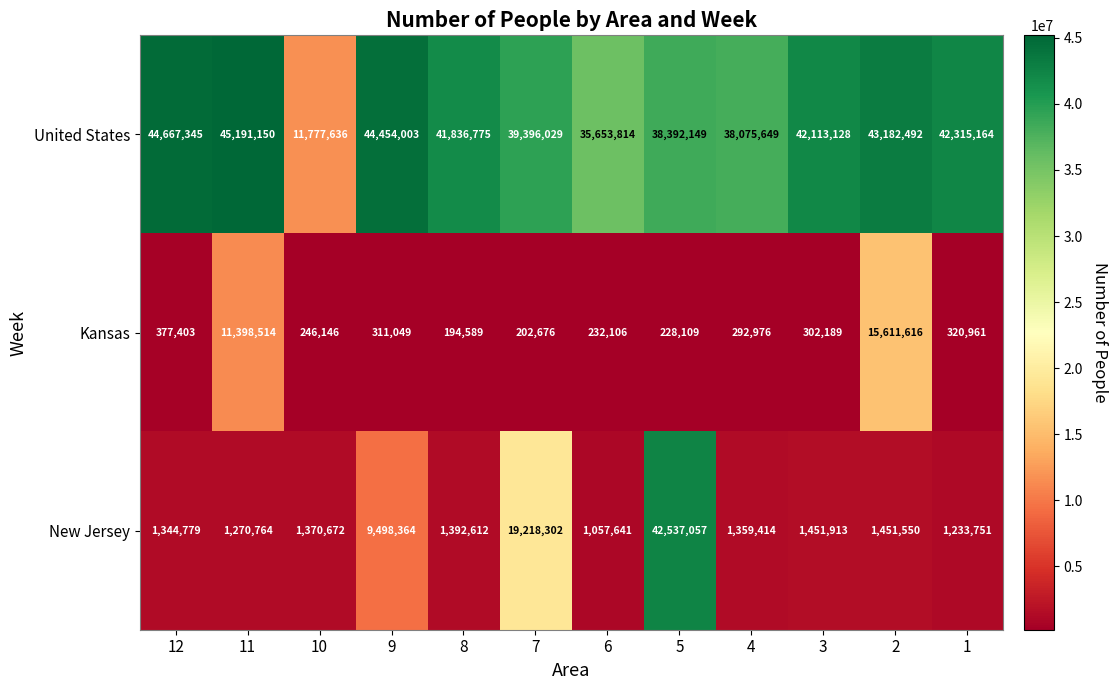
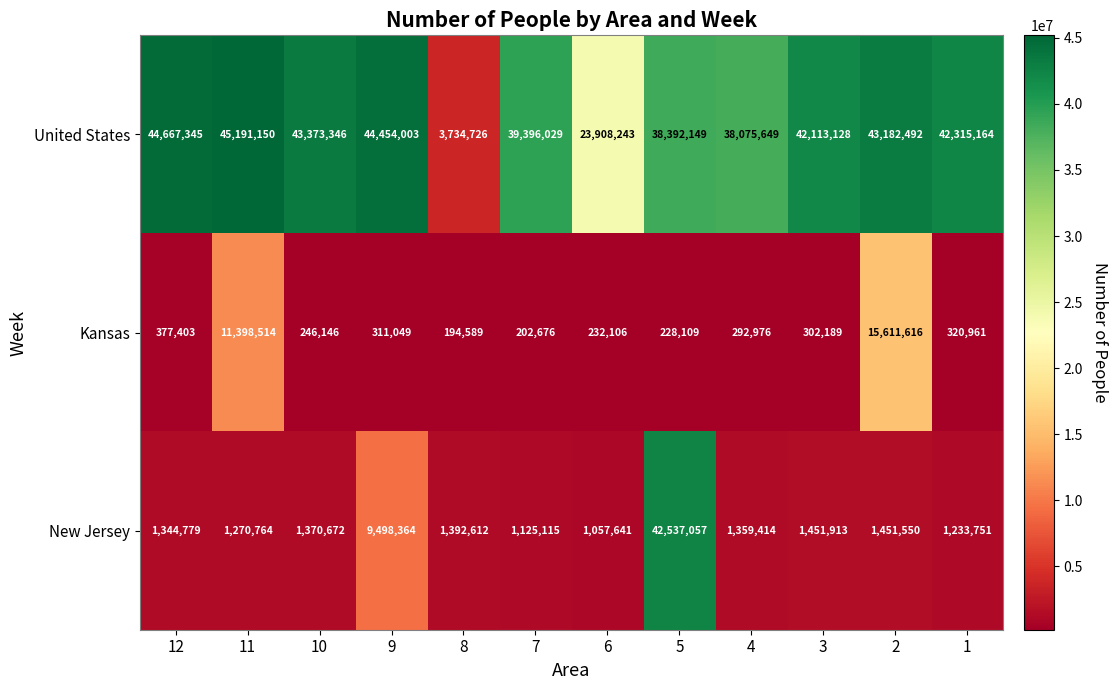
United States, 10: 11,777,636 -> 43,373,346
United States, 8: 41,836,775 -> 3,734,726
United States, 6: 35,653,814 -> 23,908,243
New Jersey, 7: 19,218,302 -> 1,125,115
